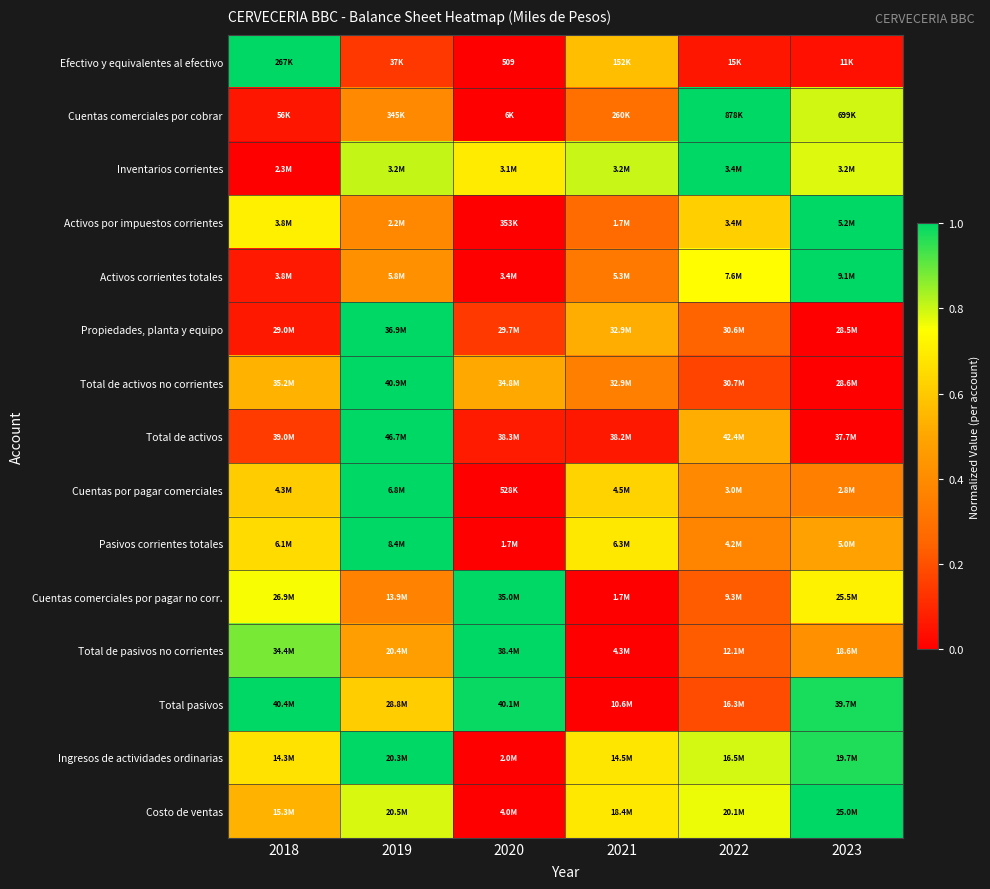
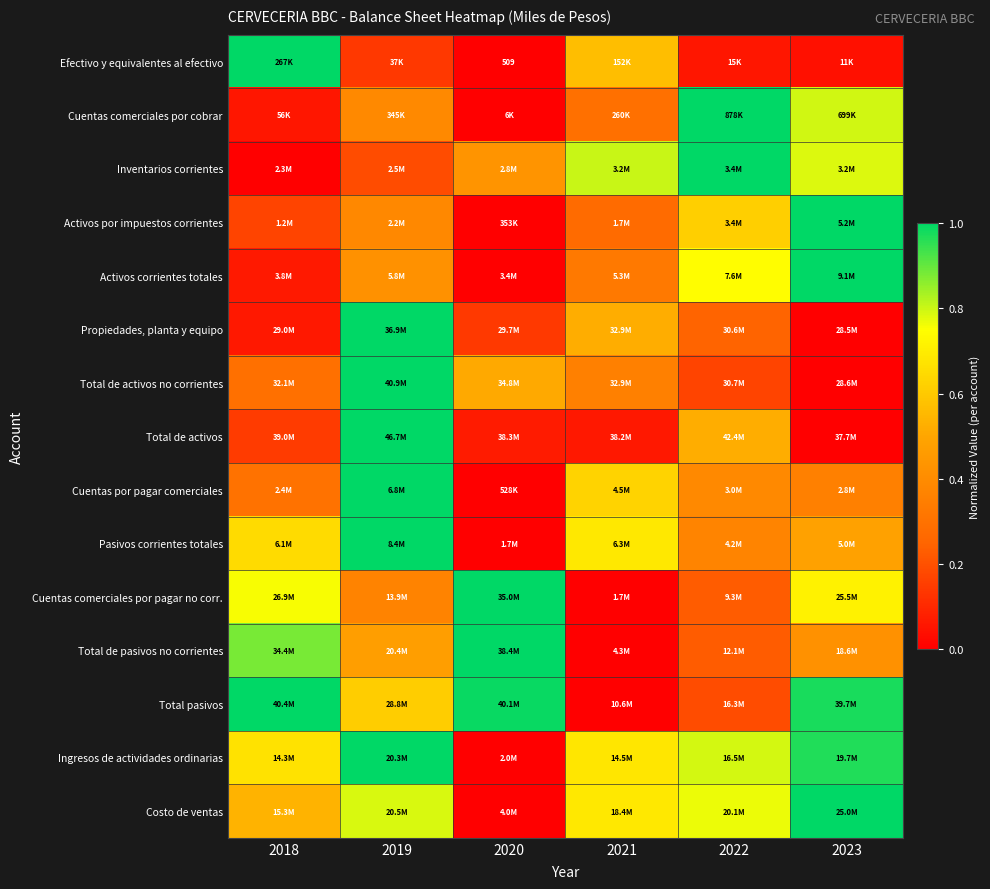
Inventarios corrientes, 2019: 3.2M -> 2.5M
Inventarios corrientes, 2020: 3.1M -> 2.8M
Activos por impuestos corrientes, 2018: 3.8M -> 1.2M
Total de activos no corrientes, 2018: 35.2M -> 32.1M
Cuentas por pagar comerciales, 2018: 4.3M -> 2.4M
